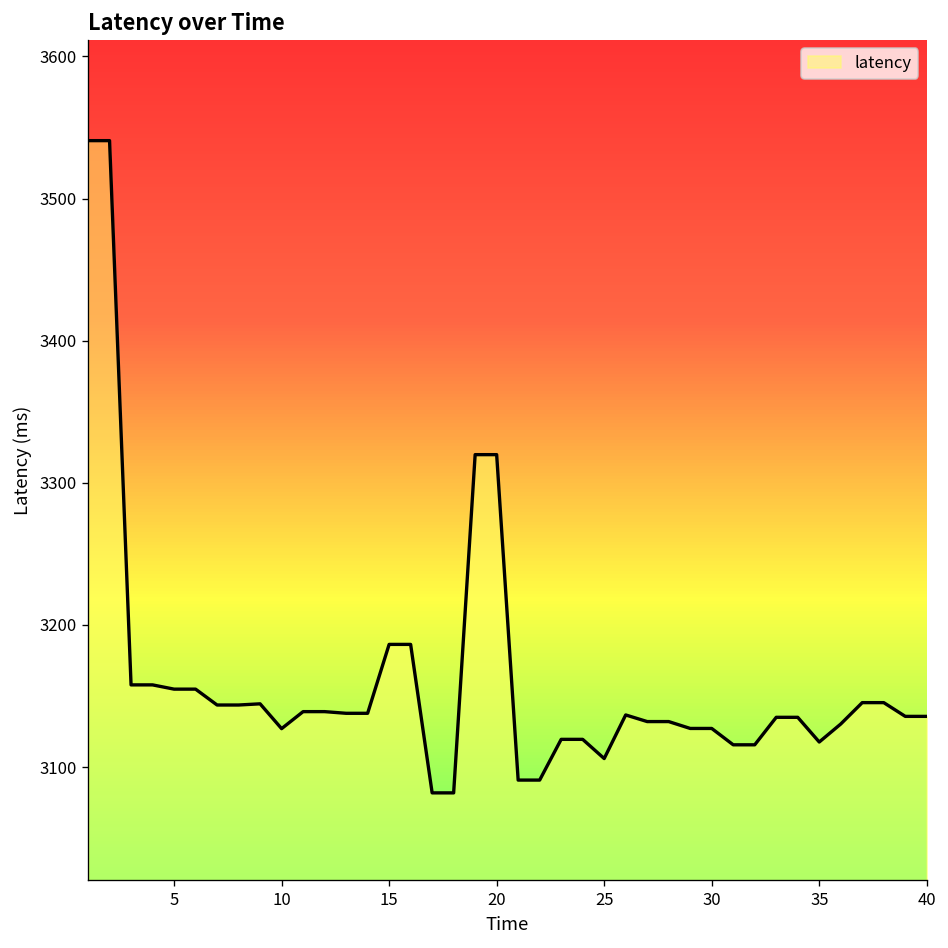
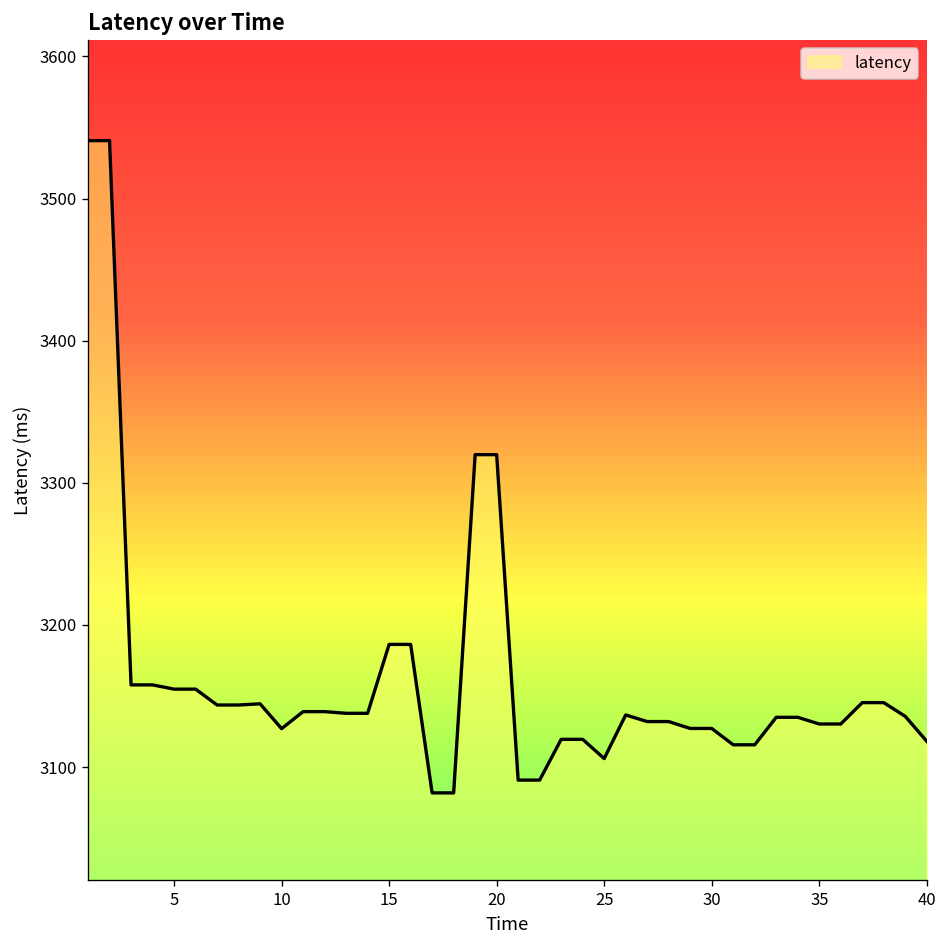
35: 3118 -> 3130
40: 3136 -> 3118
